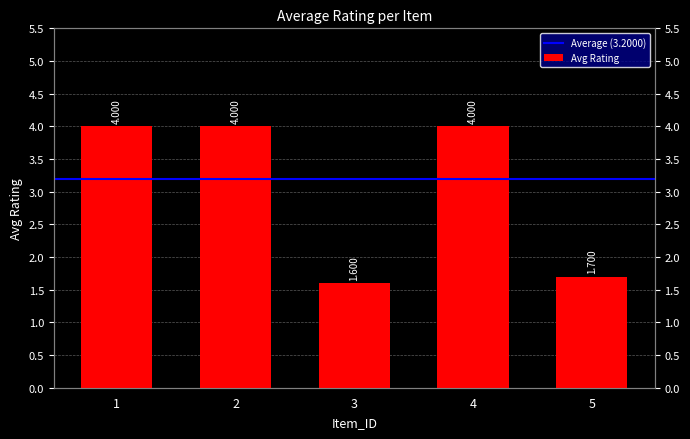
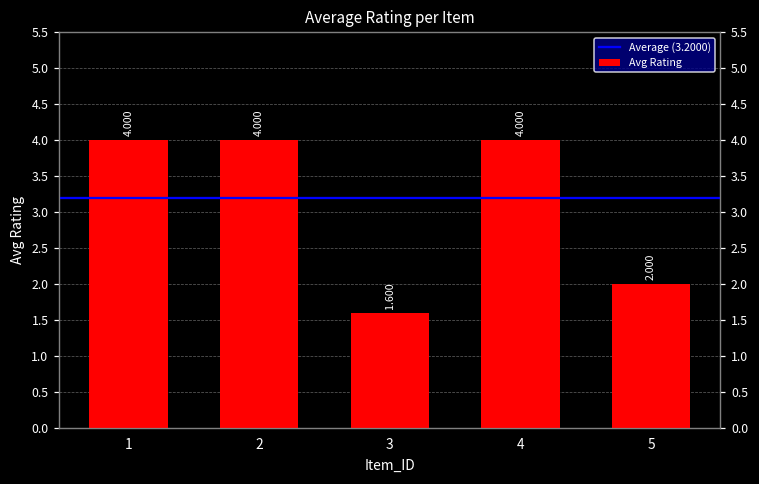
5: 1.700 -> 2.000
